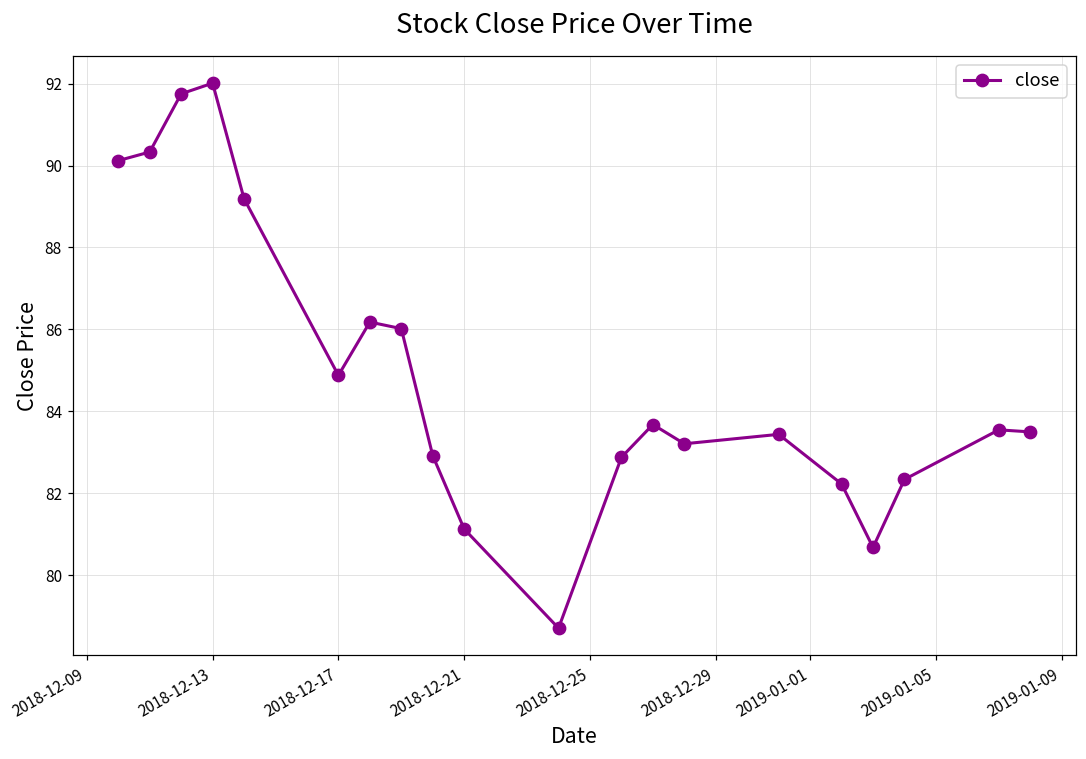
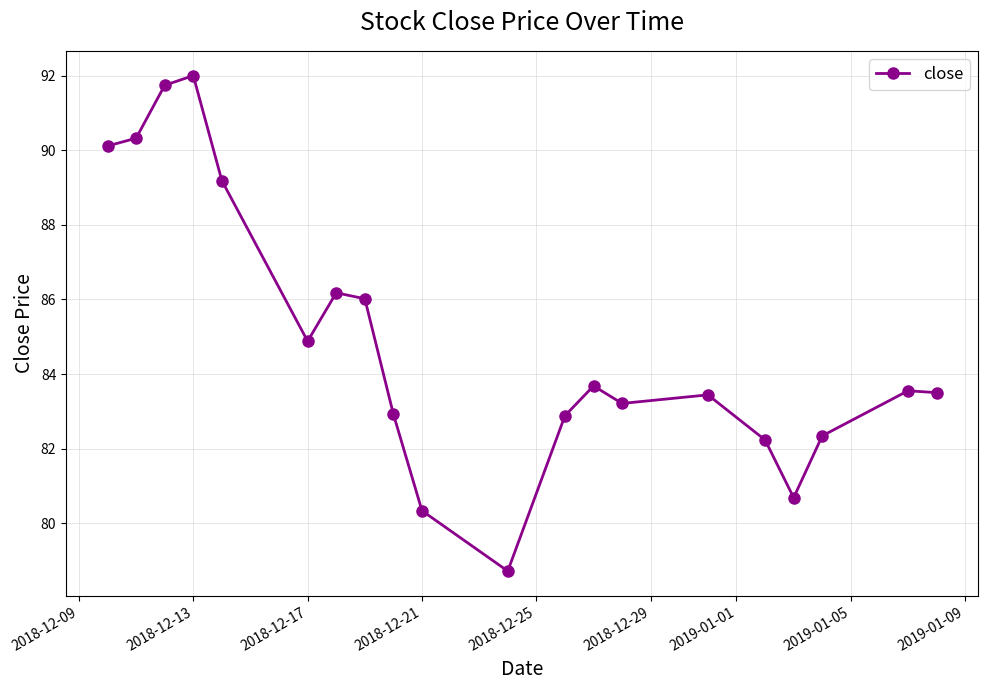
2018-12-21: 81.1 -> 80.3
